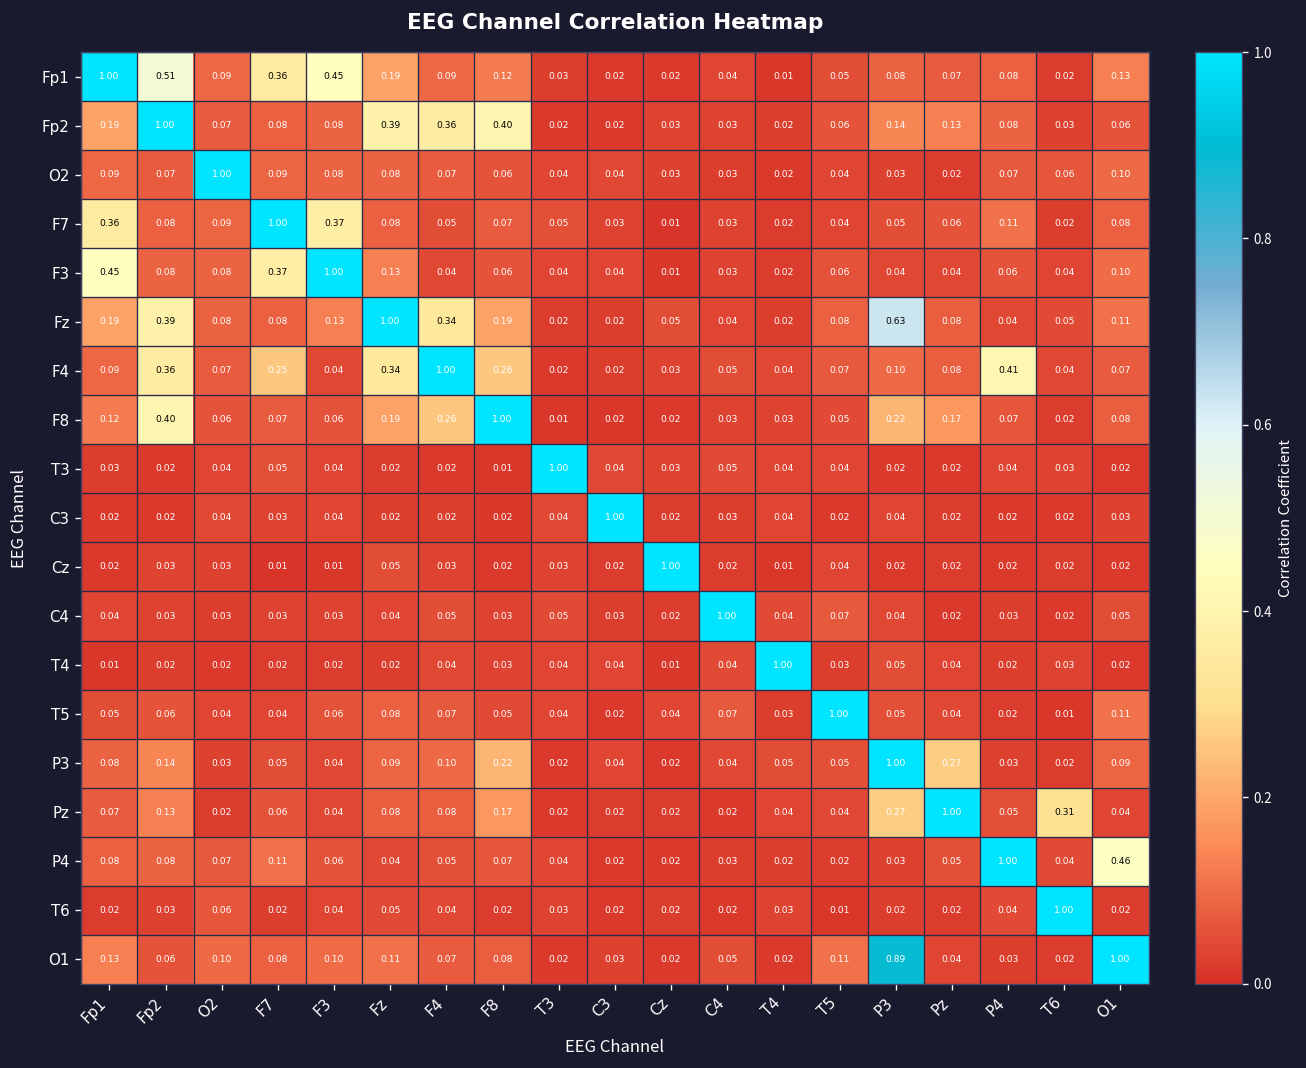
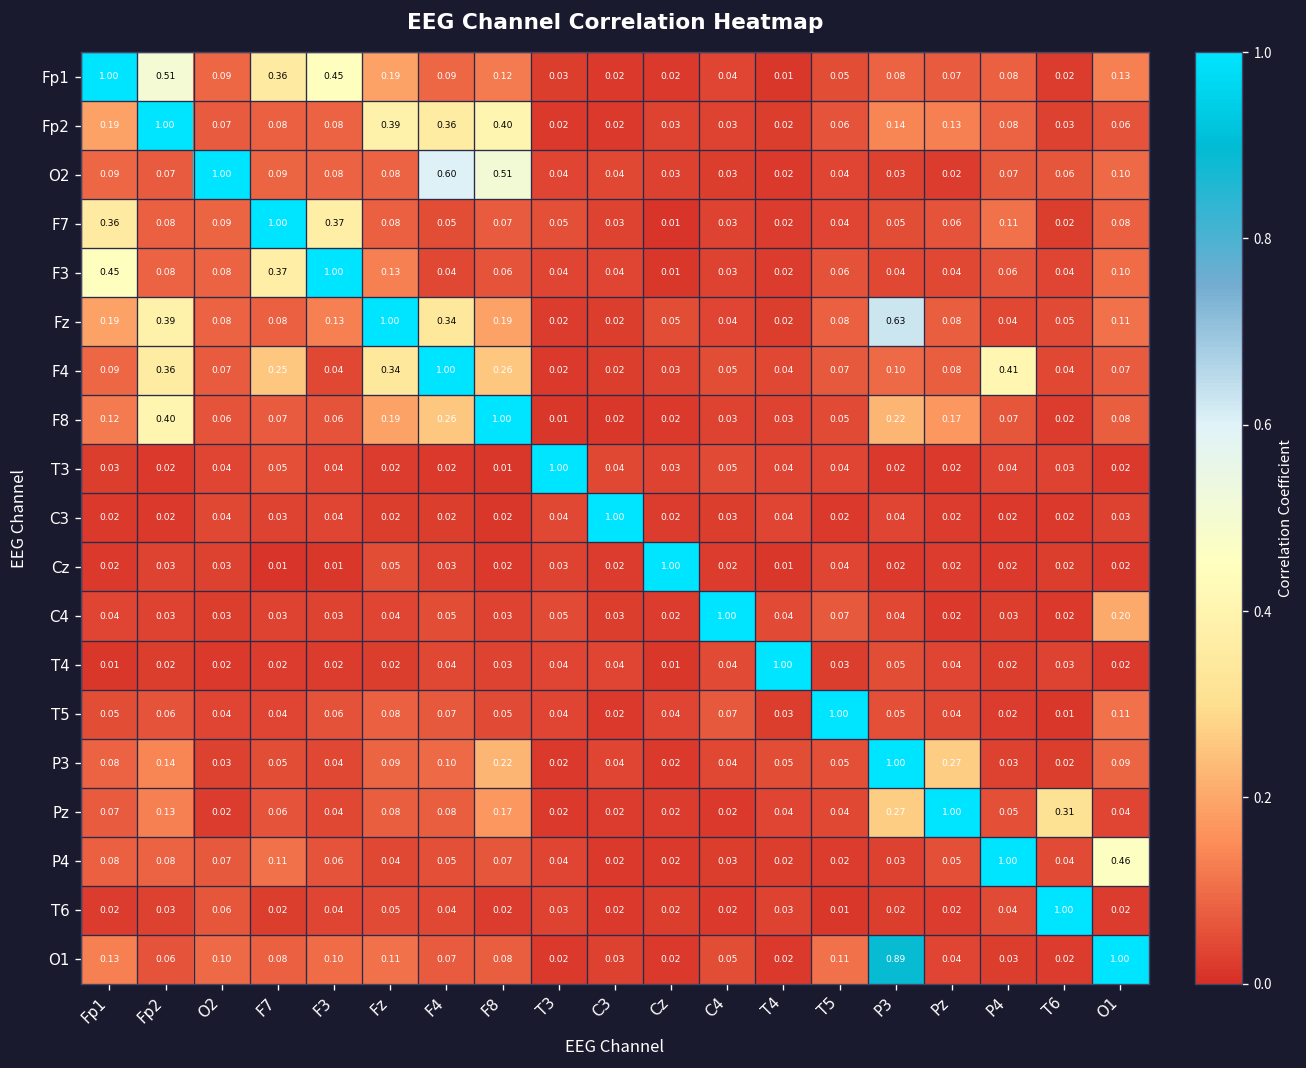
O2, F4: 0.07 -> 0.60
O2, F8: 0.06 -> 0.51
C4, O1: 0.05 -> 0.20
